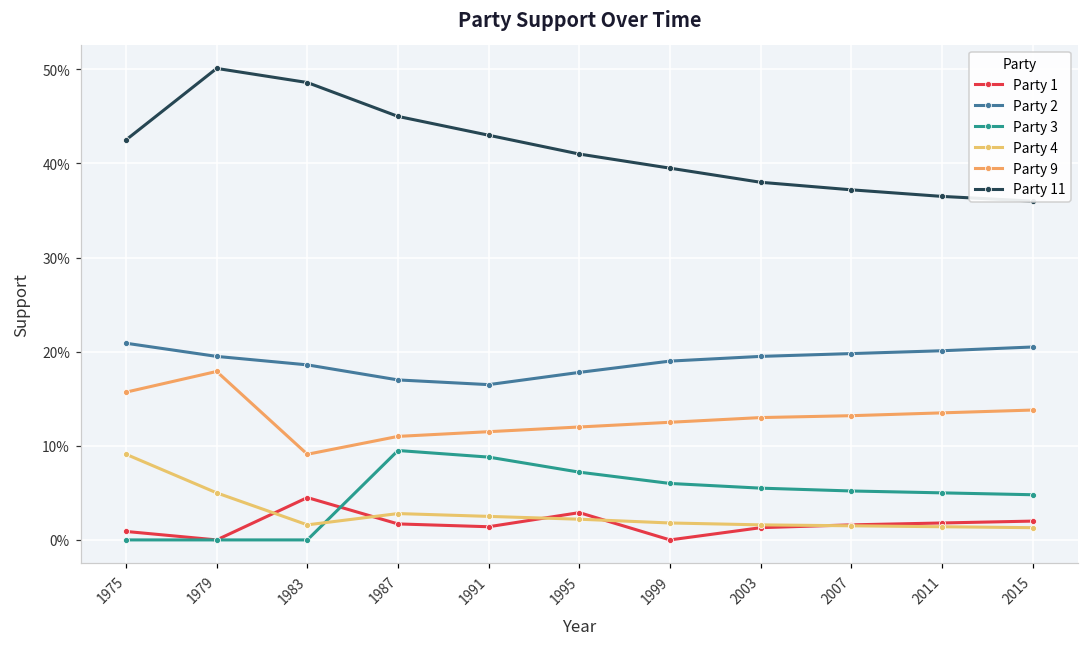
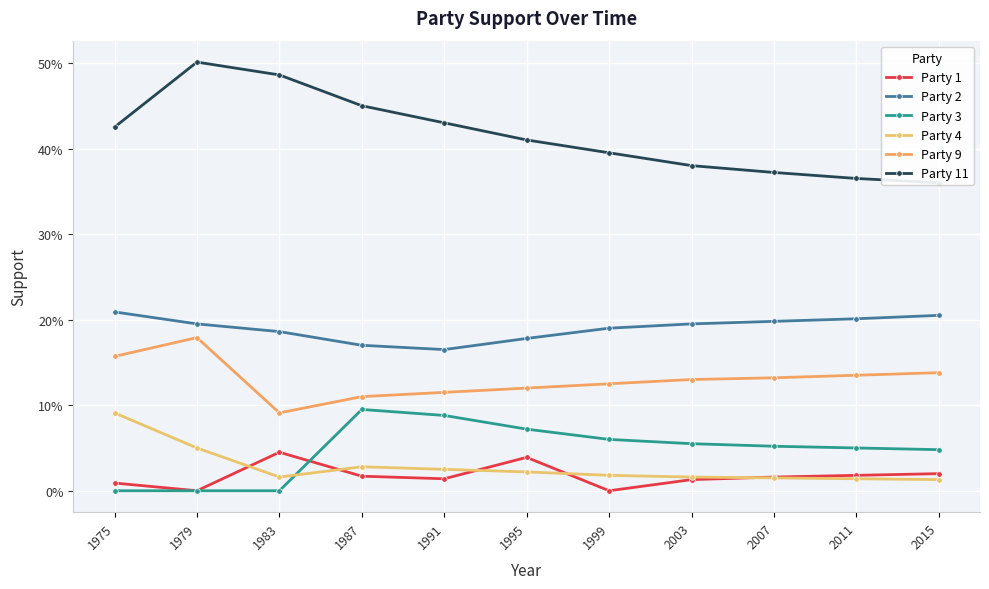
Party 1, 1995: 3% -> 4%
